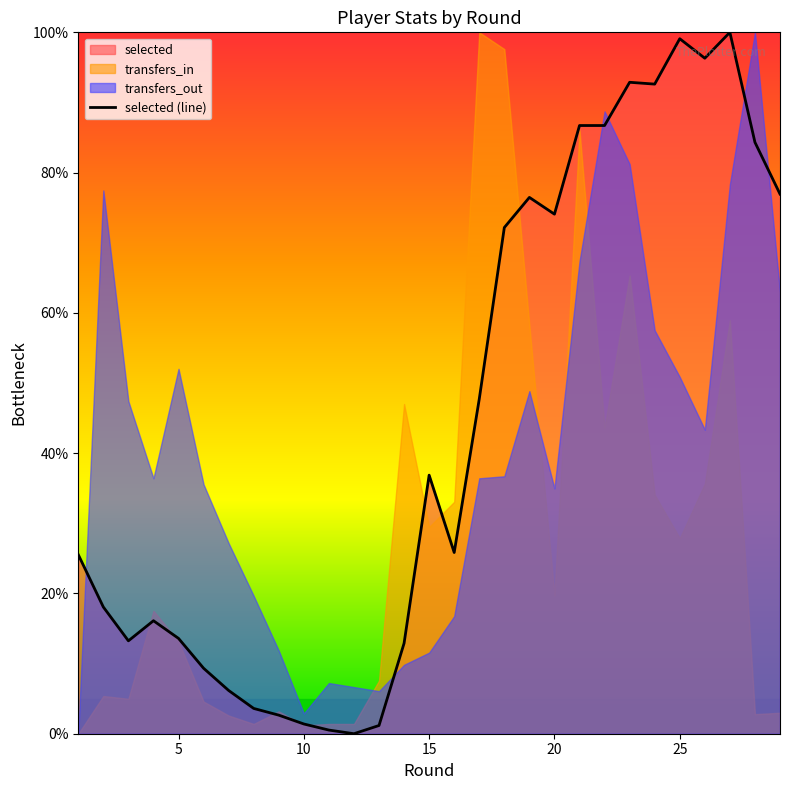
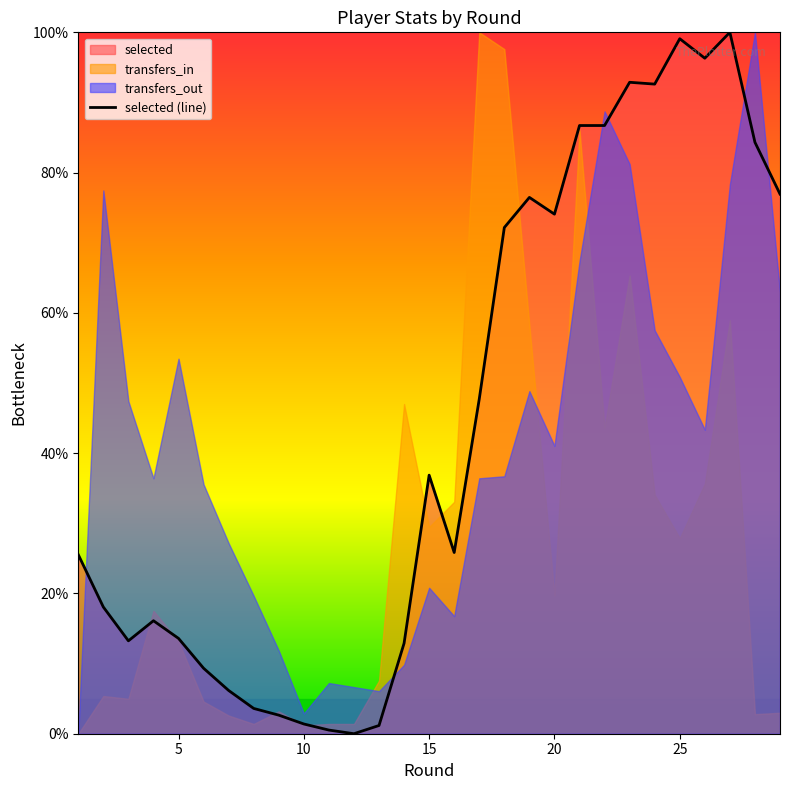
transfers_out, 5: 52% -> 53%
transfers_out, 15: 12% -> 21%
transfers_out, 20: 35% -> 41%
